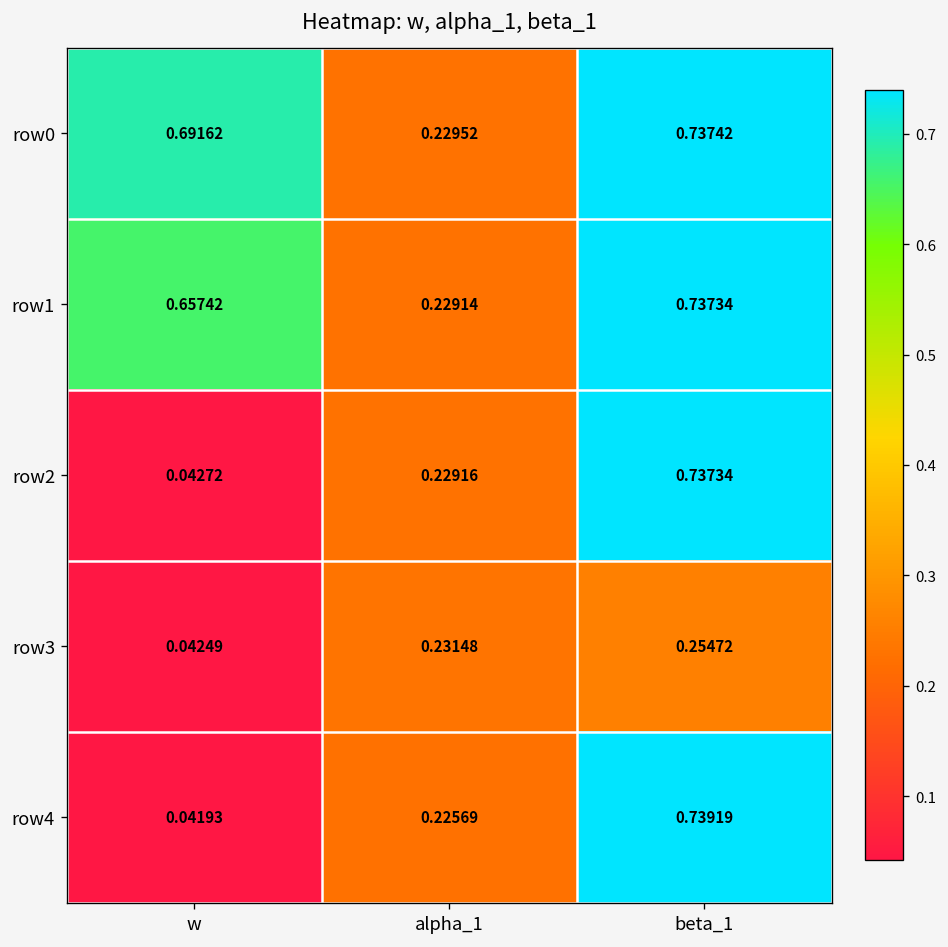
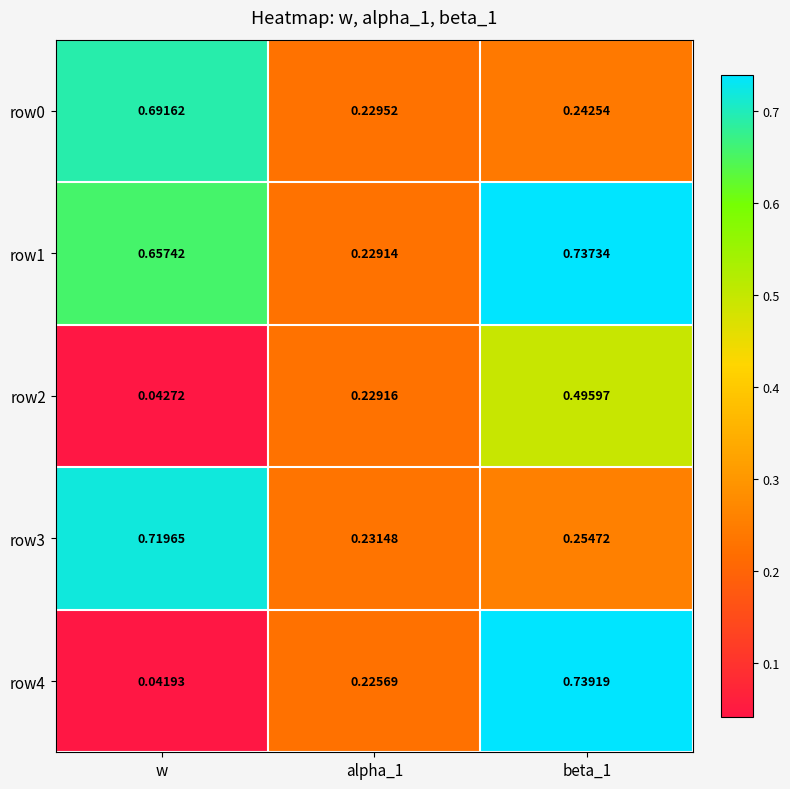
row0, beta_1: 0.73742 -> 0.24254
row2, beta_1: 0.73734 -> 0.49597
row3, w: 0.04249 -> 0.71965
